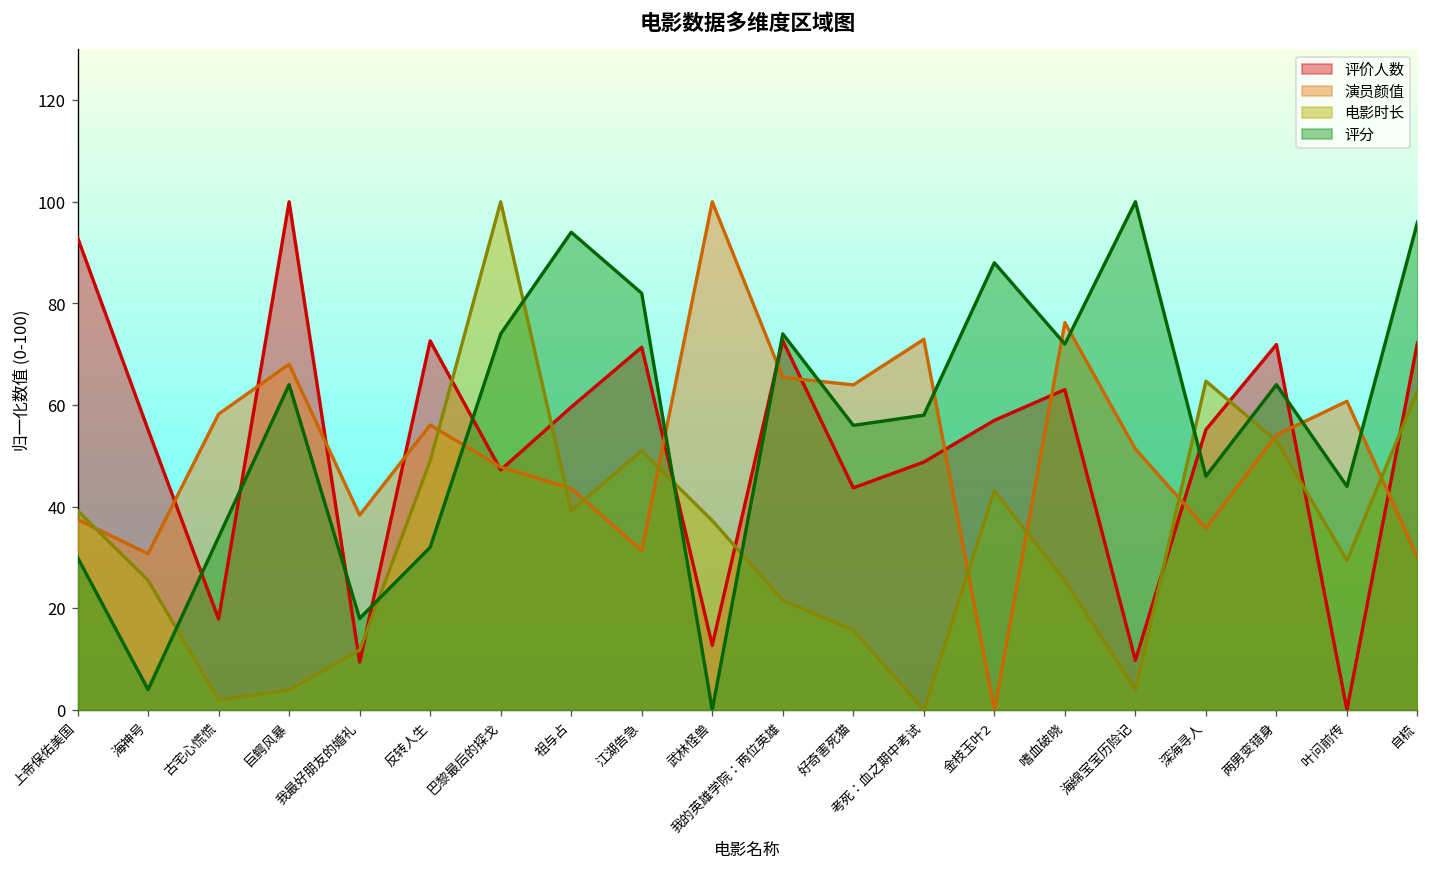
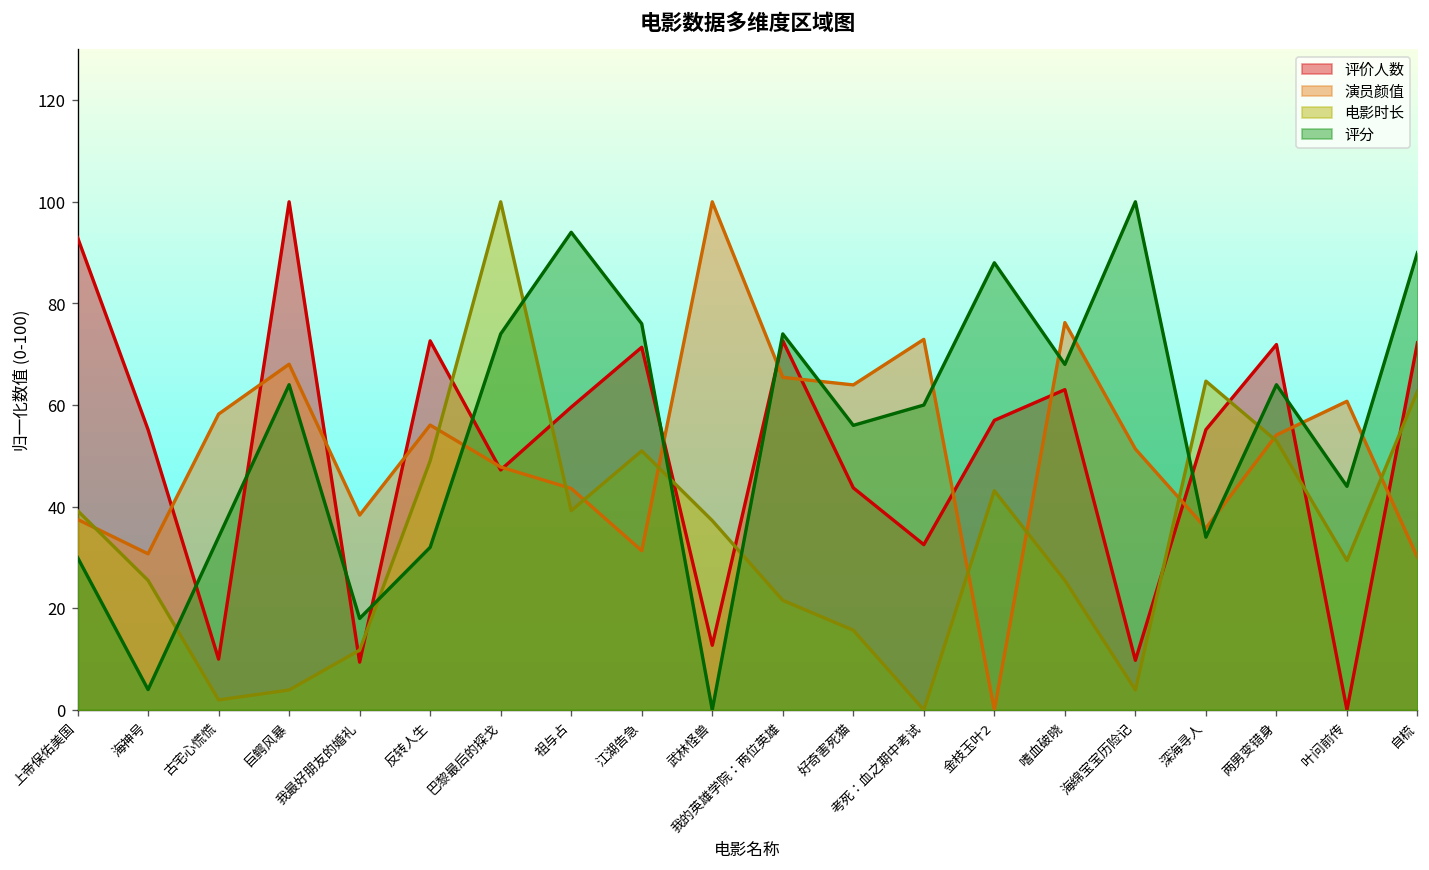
评价人数, 古宅心慌慌: 18 -> 10
评分, 江湖告急: 82 -> 76
评价人数, 考死：血之期中考试: 49 -> 33
评分, 考死：血之期中考试: 58 -> 60
评分, 嗜血破晓: 72 -> 68
评分, 深海寻人: 46 -> 34
评分, 自梳: 96 -> 90
